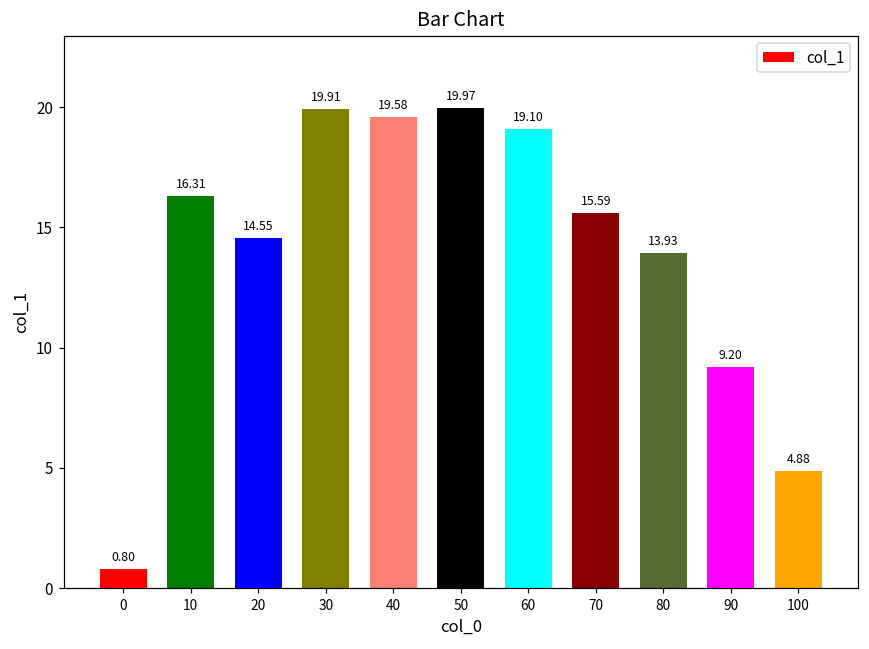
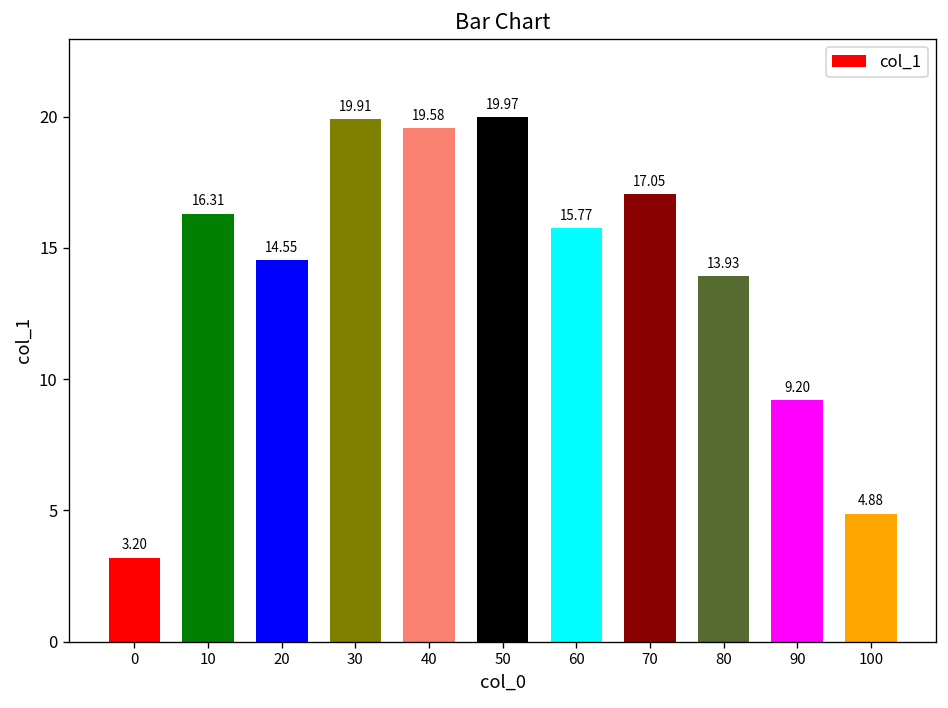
0: 0.80 -> 3.20
60: 19.10 -> 15.77
70: 15.59 -> 17.05
